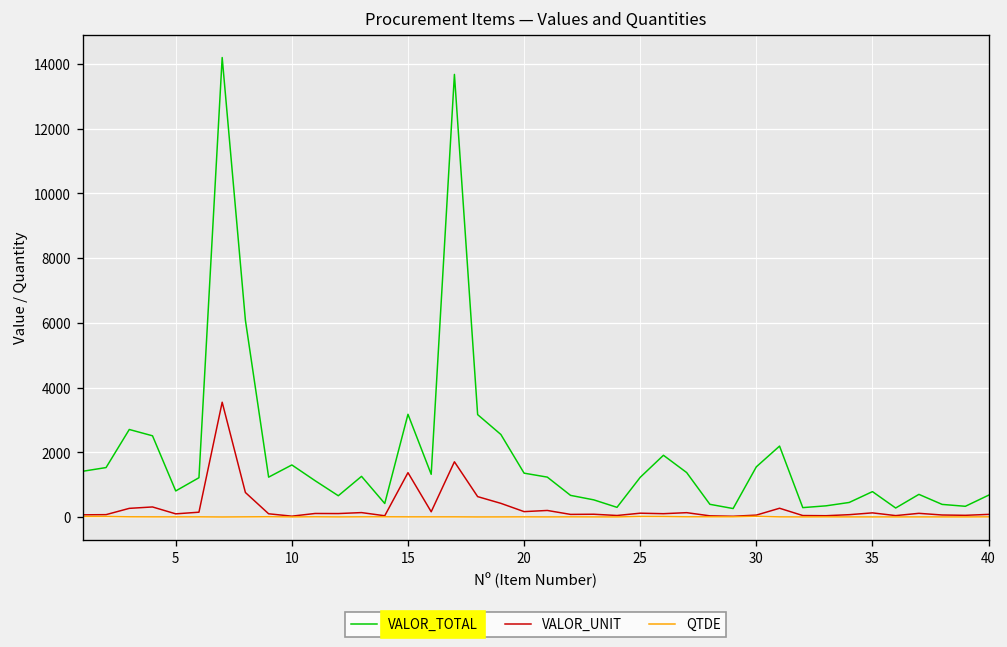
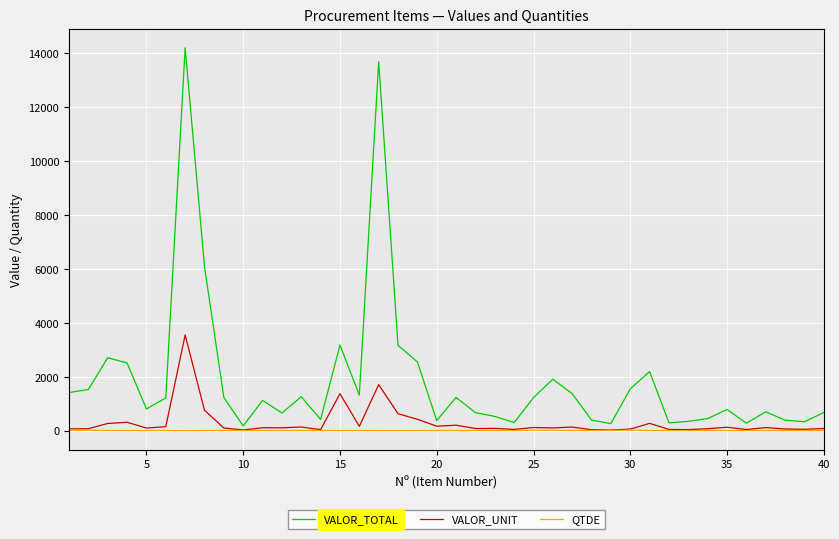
VALOR_TOTAL, 10: 1600 -> 200
VALOR_TOTAL, 20: 1400 -> 400
